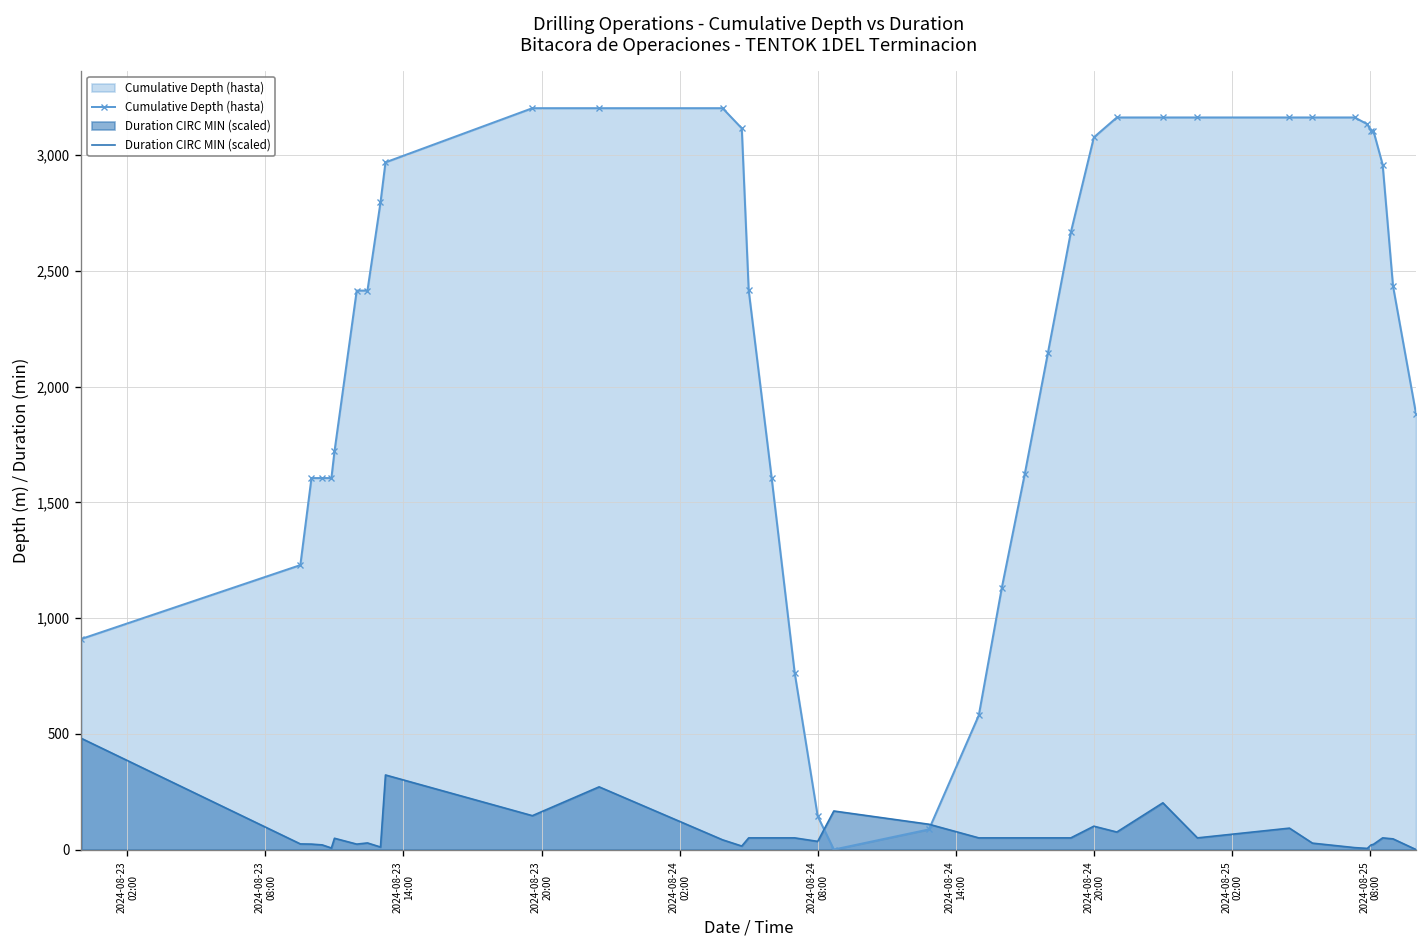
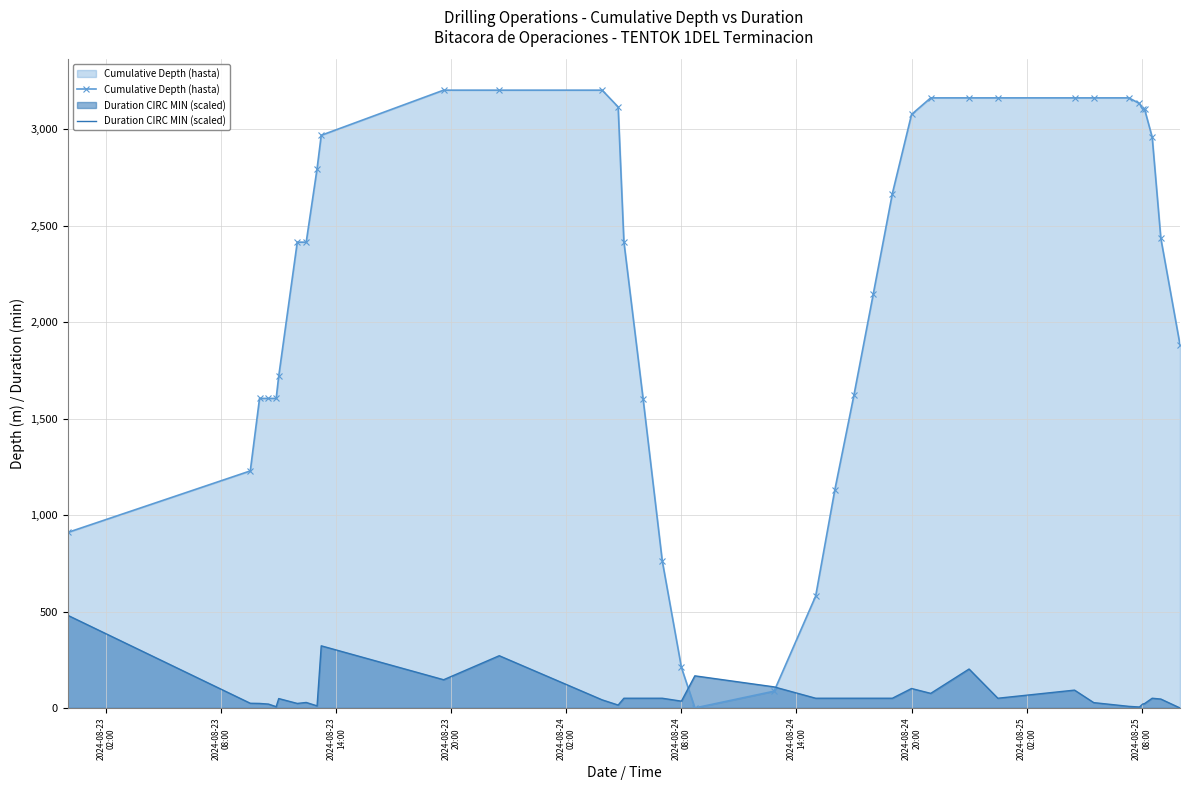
Cumulative Depth (hasta), 2024-08-24 08:00: 140 -> 210
